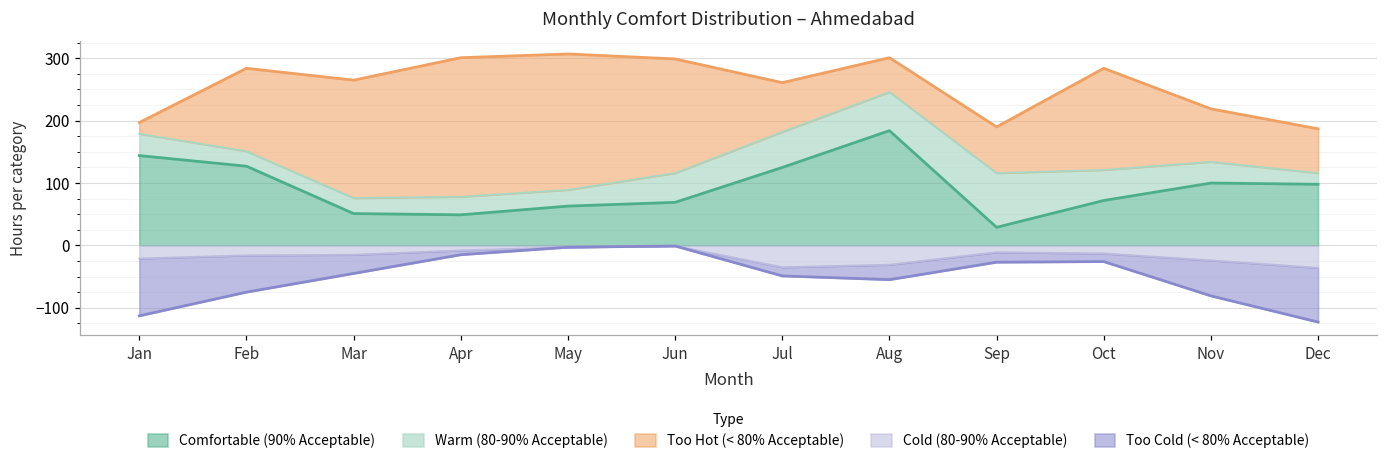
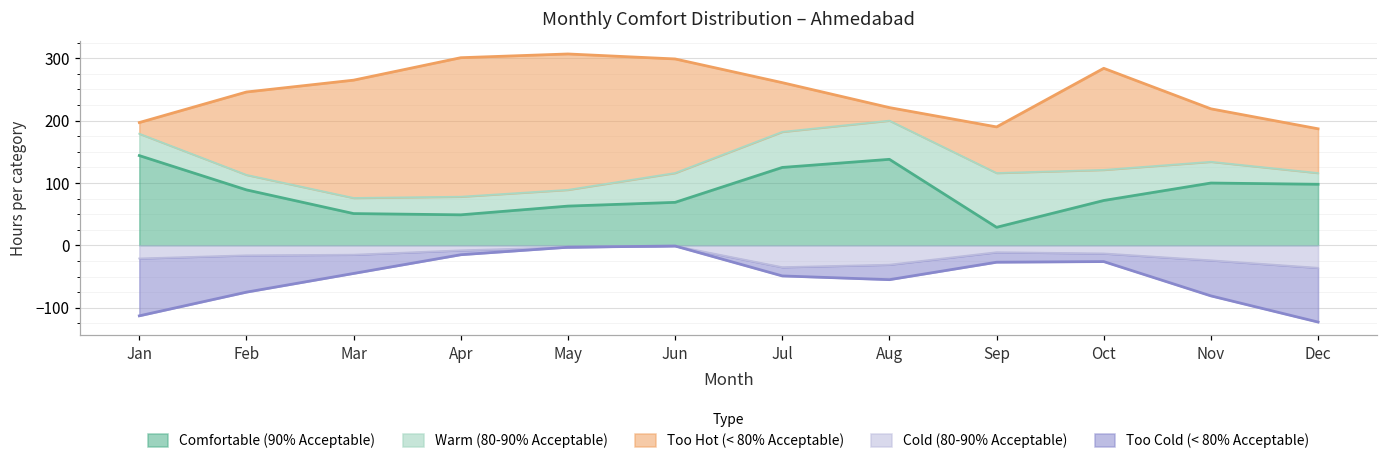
Comfortable (90% Acceptable), Feb: 130 -> 90
Comfortable (90% Acceptable), Aug: 180 -> 140
Too Hot (< 80% Acceptable), Aug: 60 -> 20
